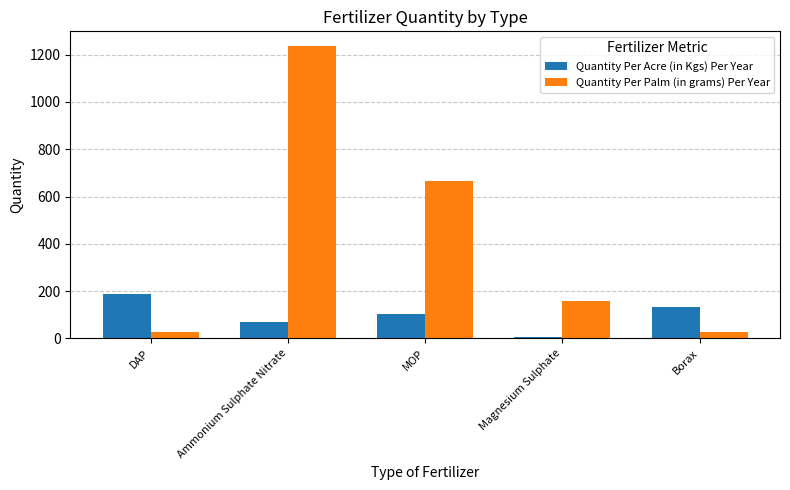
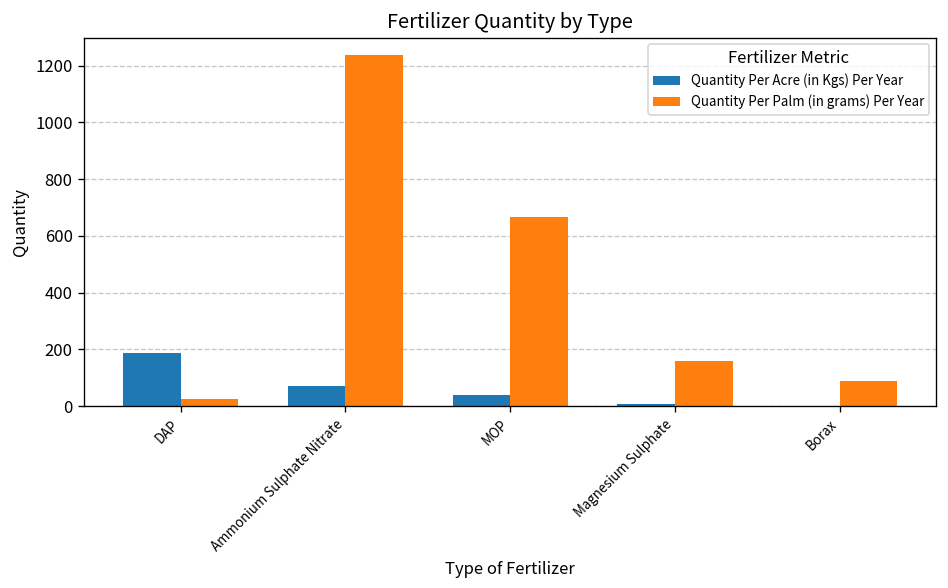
Quantity Per Acre (in Kgs) Per Year, MOP: 110 -> 40
Quantity Per Acre (in Kgs) Per Year, Borax: 130 -> 0
Quantity Per Palm (in grams) Per Year, Borax: 30 -> 90
